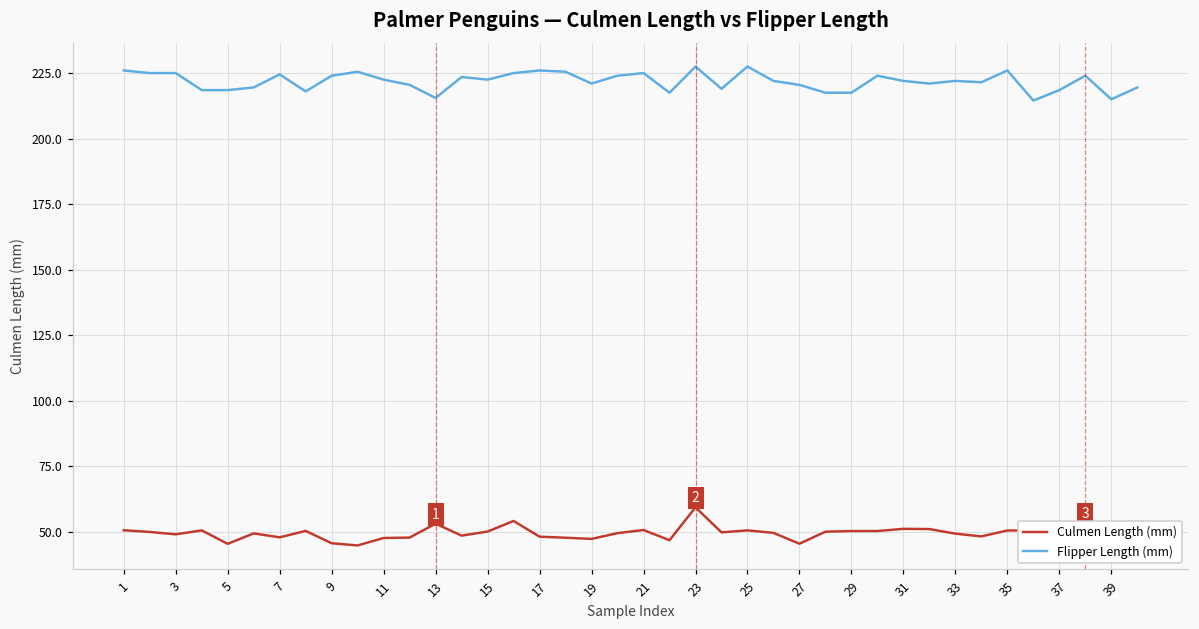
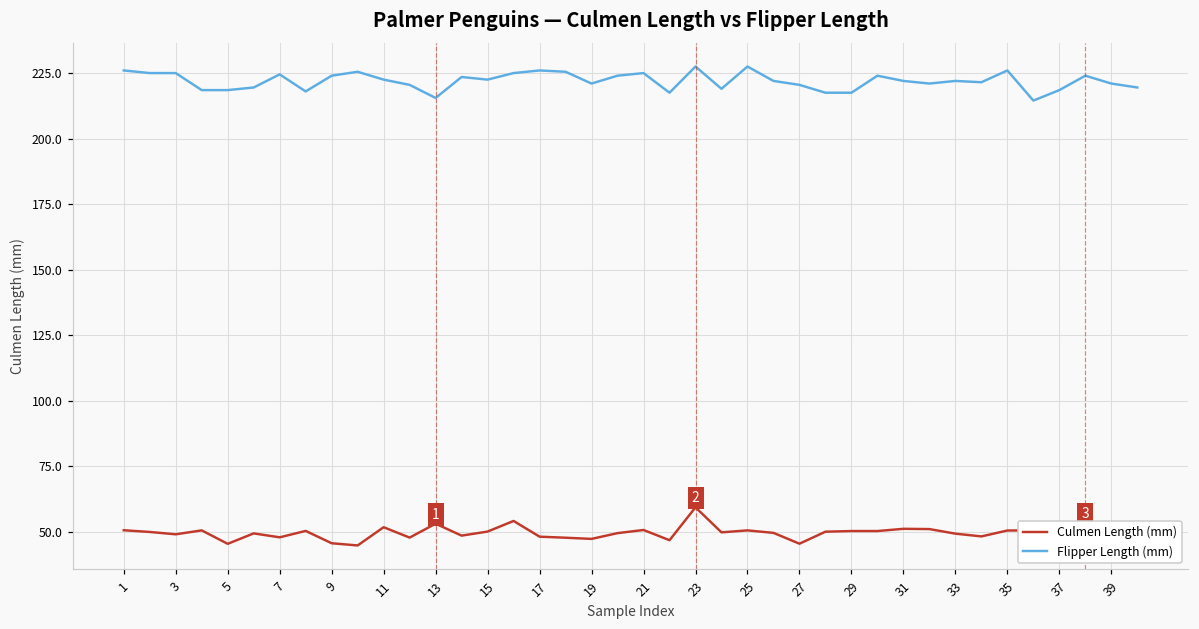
Culmen Length (mm), 11: 48 -> 52
Flipper Length (mm), 39: 215 -> 221
